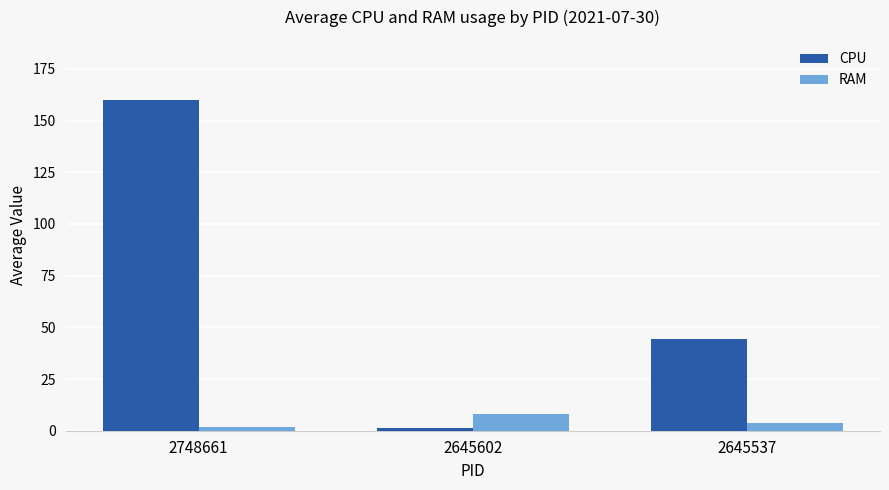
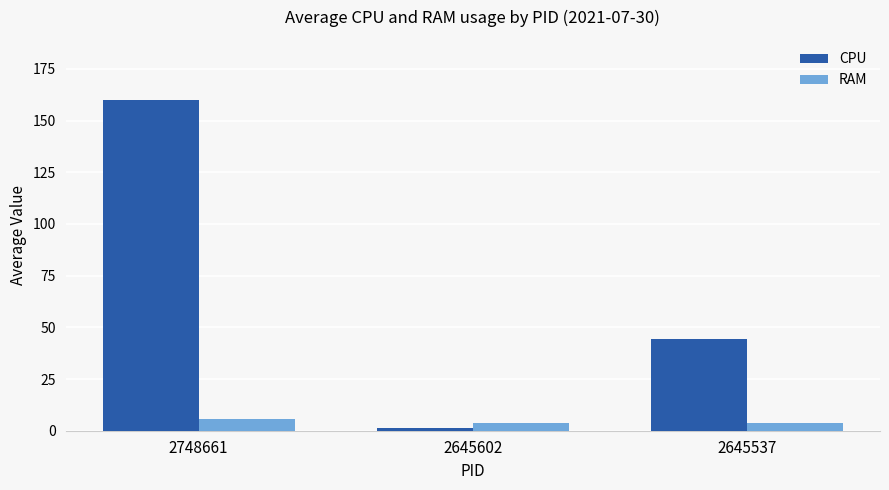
RAM, 2748661: 2 -> 6
RAM, 2645602: 8 -> 4
